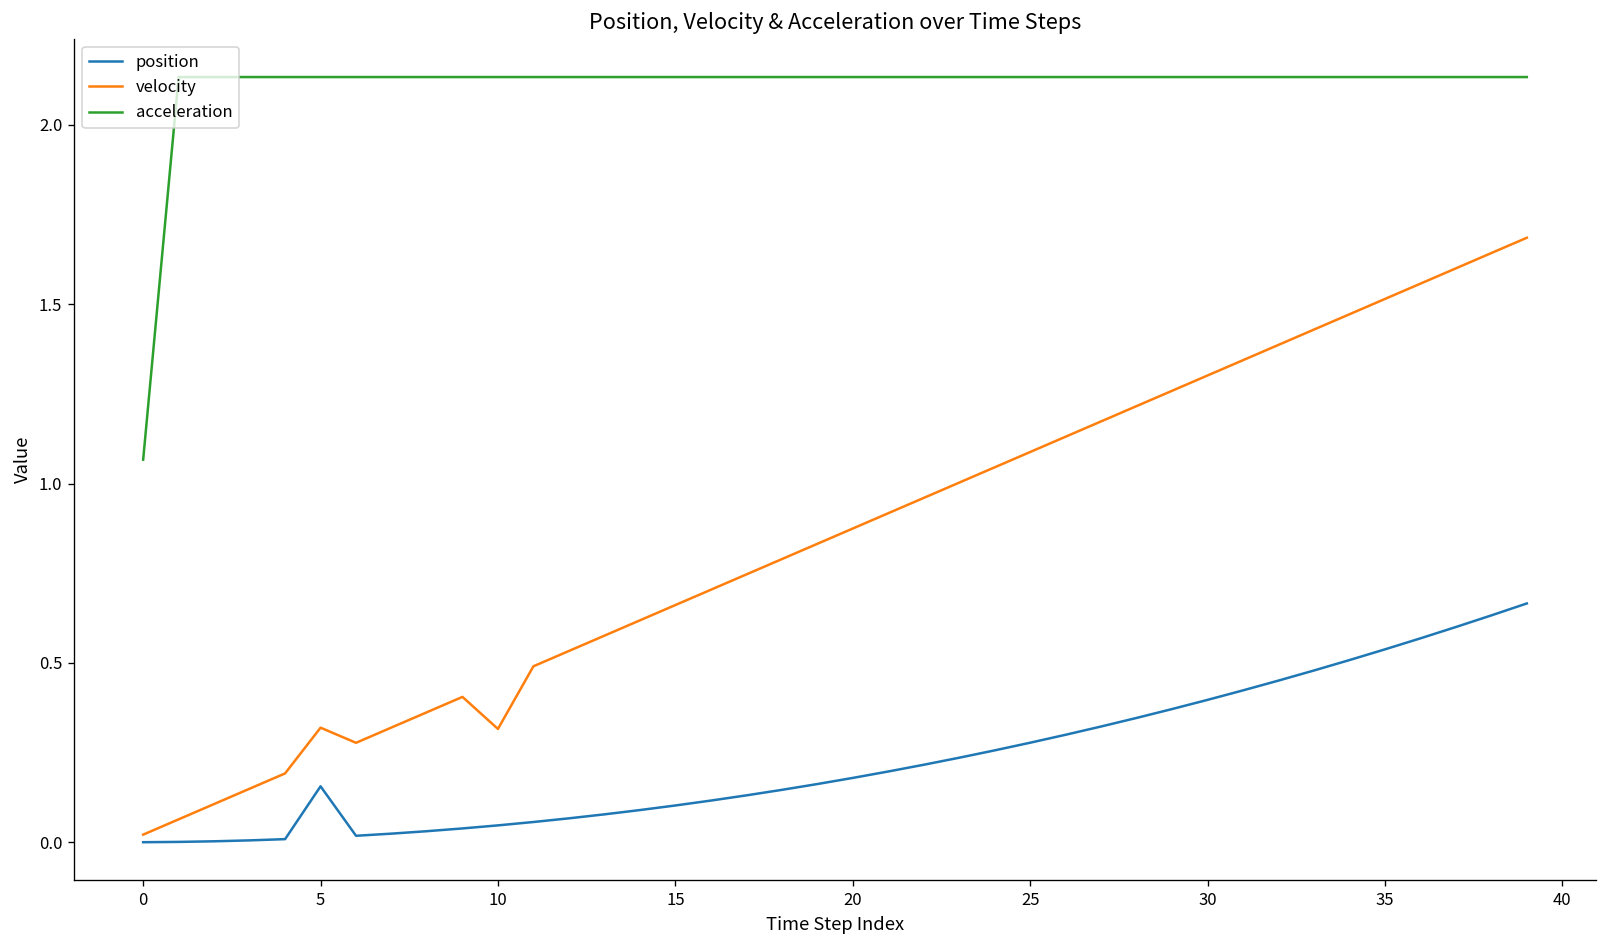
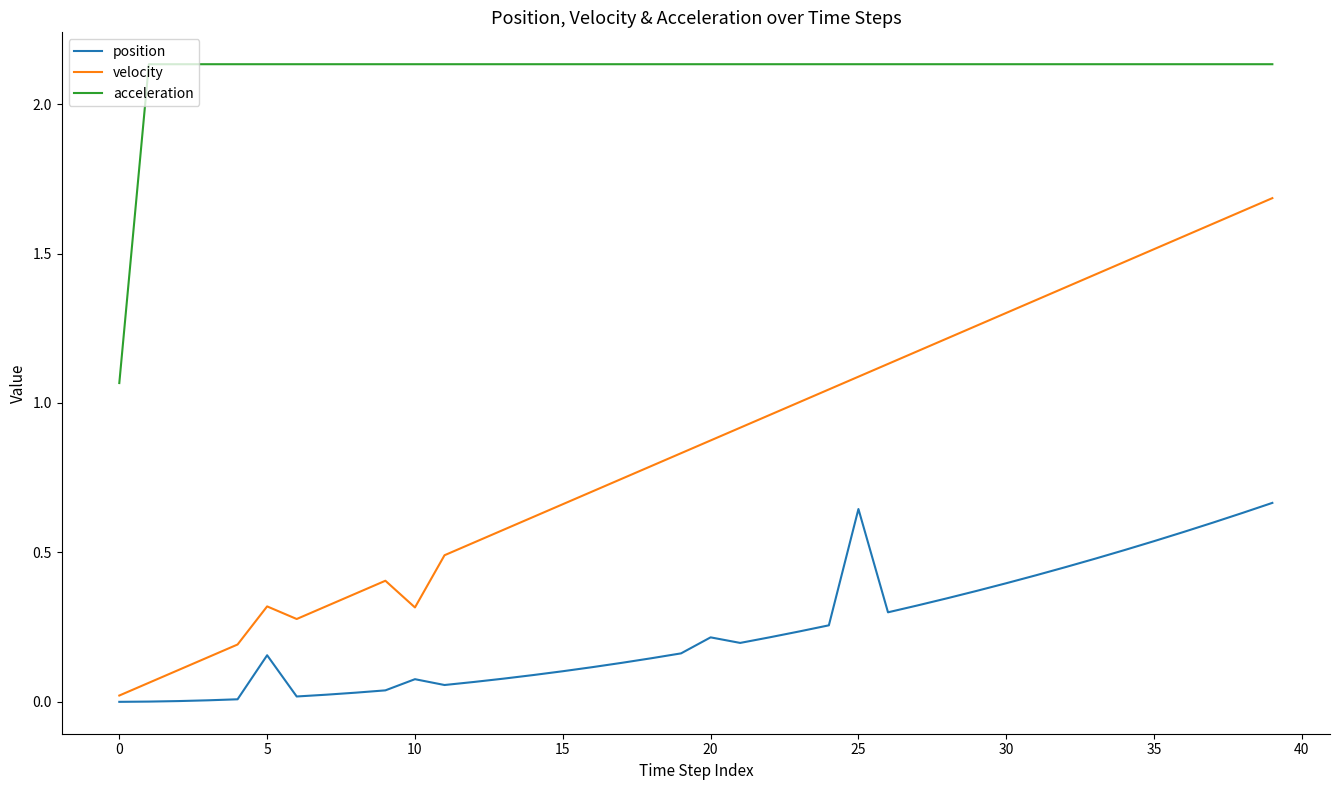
position, 10: 0.05 -> 0.08
position, 20: 0.18 -> 0.22
position, 25: 0.28 -> 0.65
